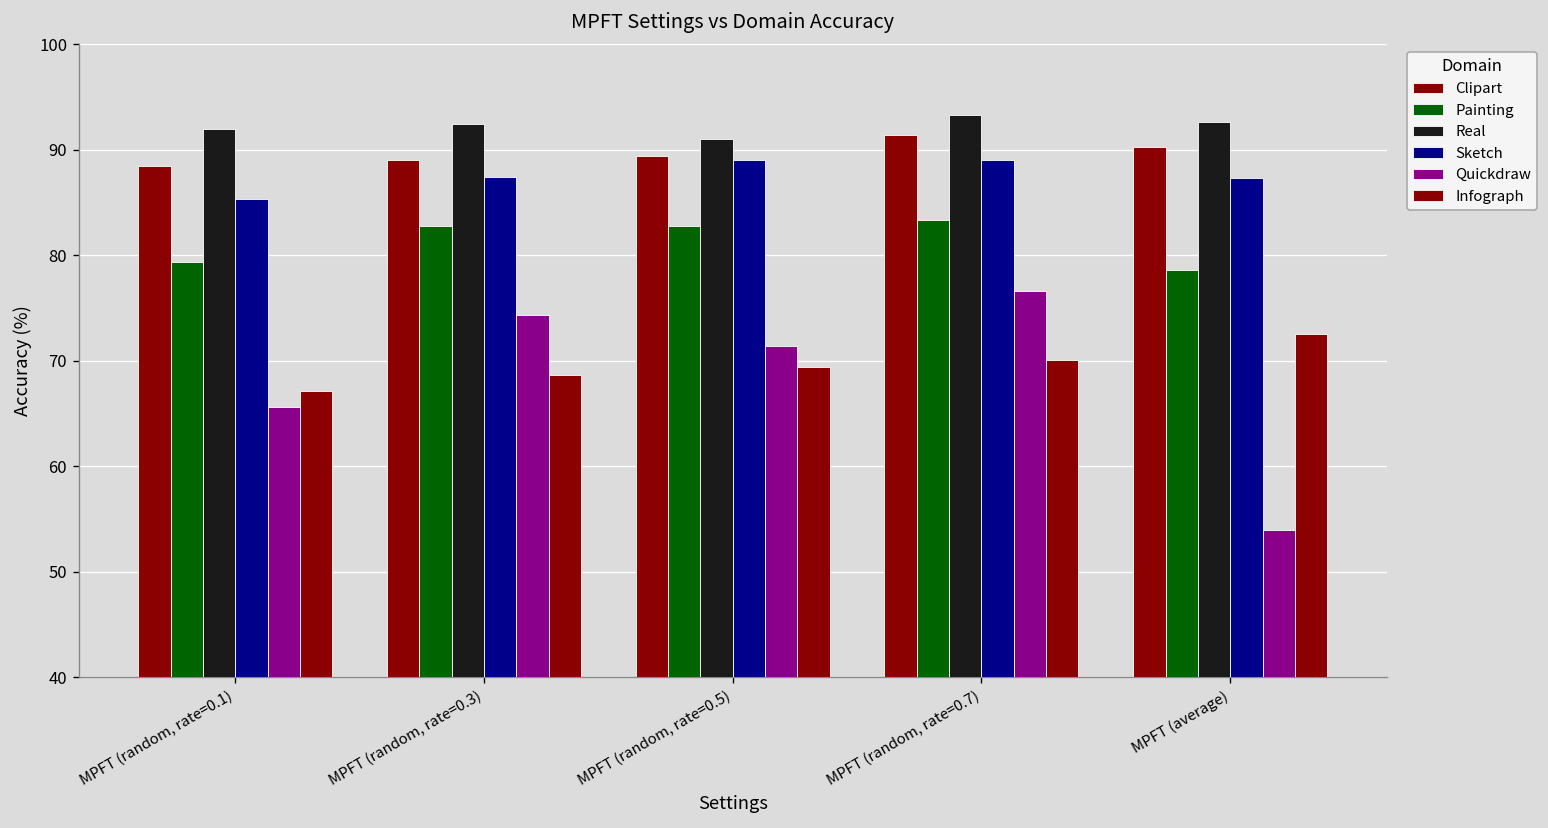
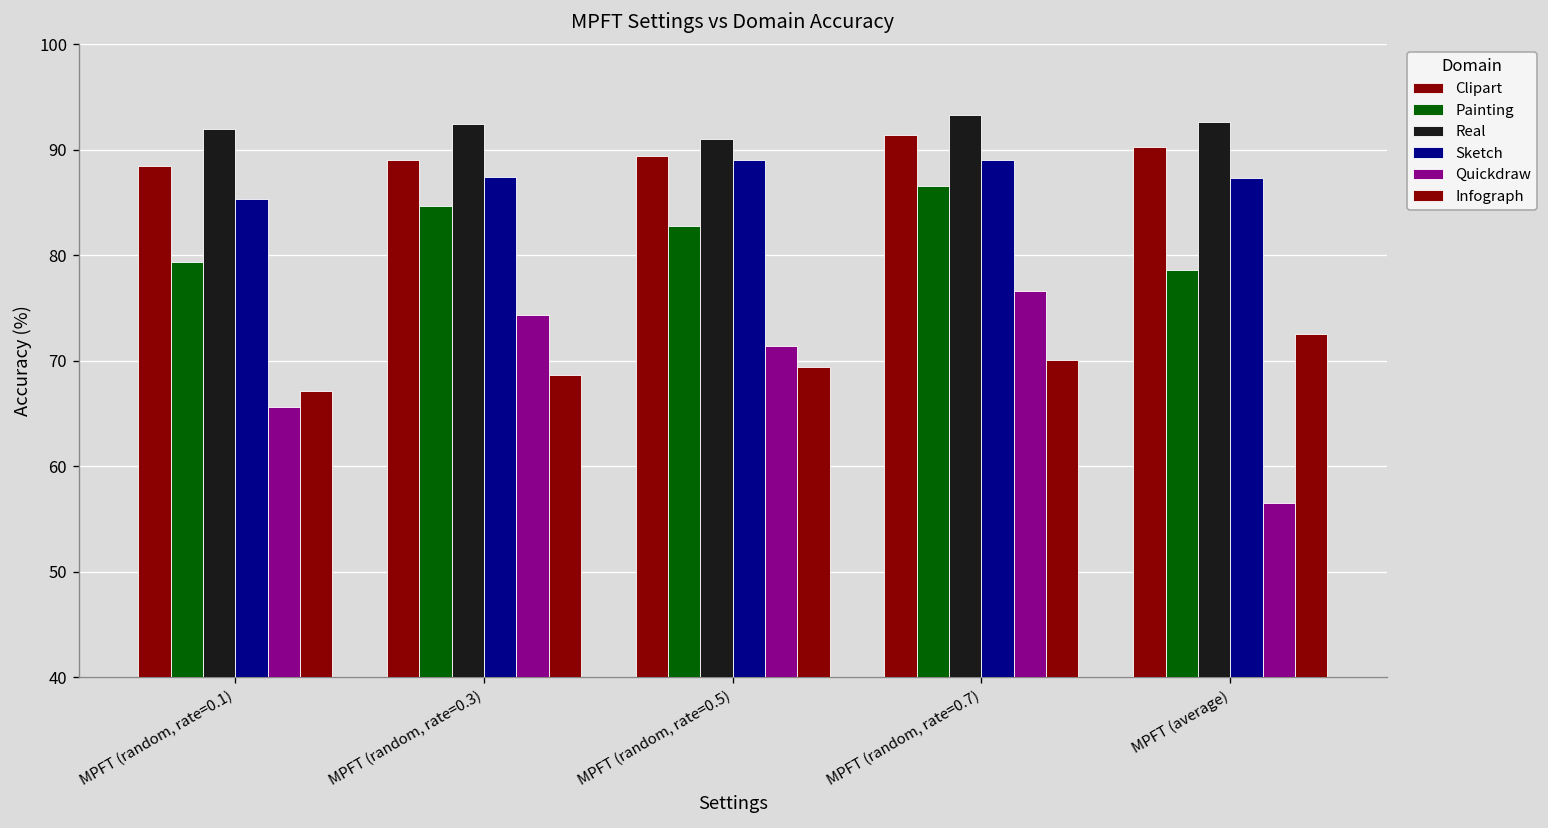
Painting, MPFT (random, rate=0.3): 83 -> 85
Painting, MPFT (random, rate=0.7): 83 -> 87
Quickdraw, MPFT (average): 54 -> 56
